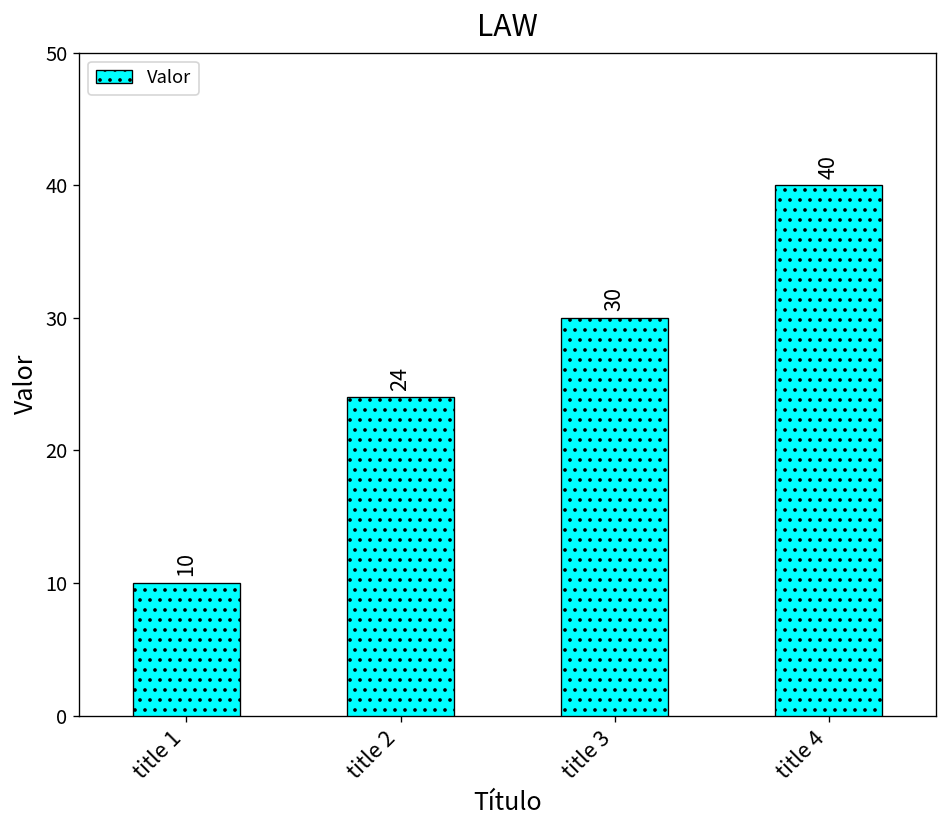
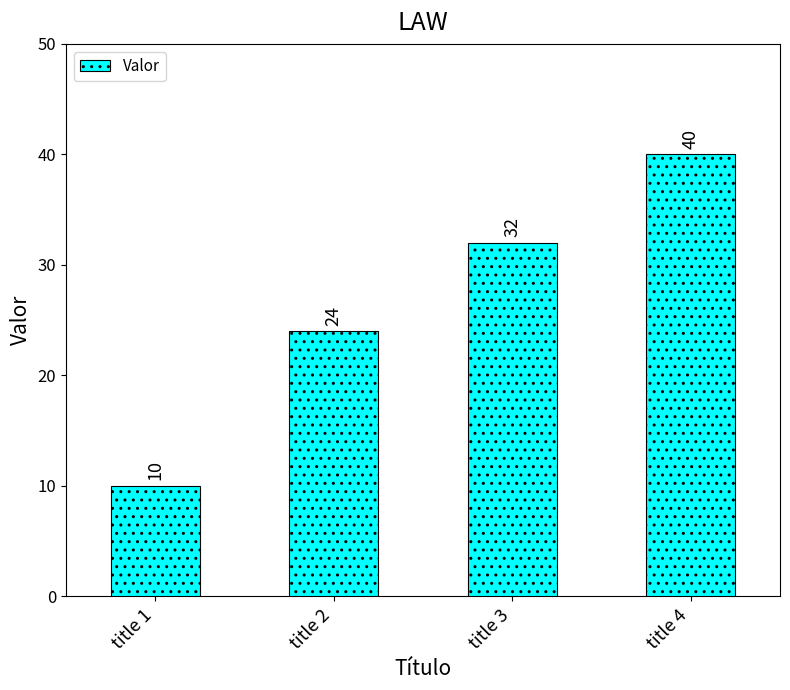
title 3: 30 -> 32
